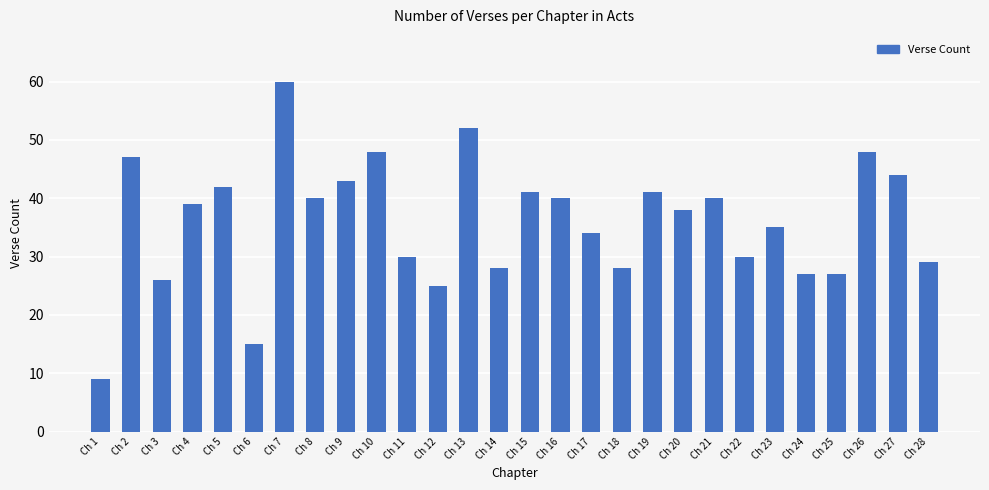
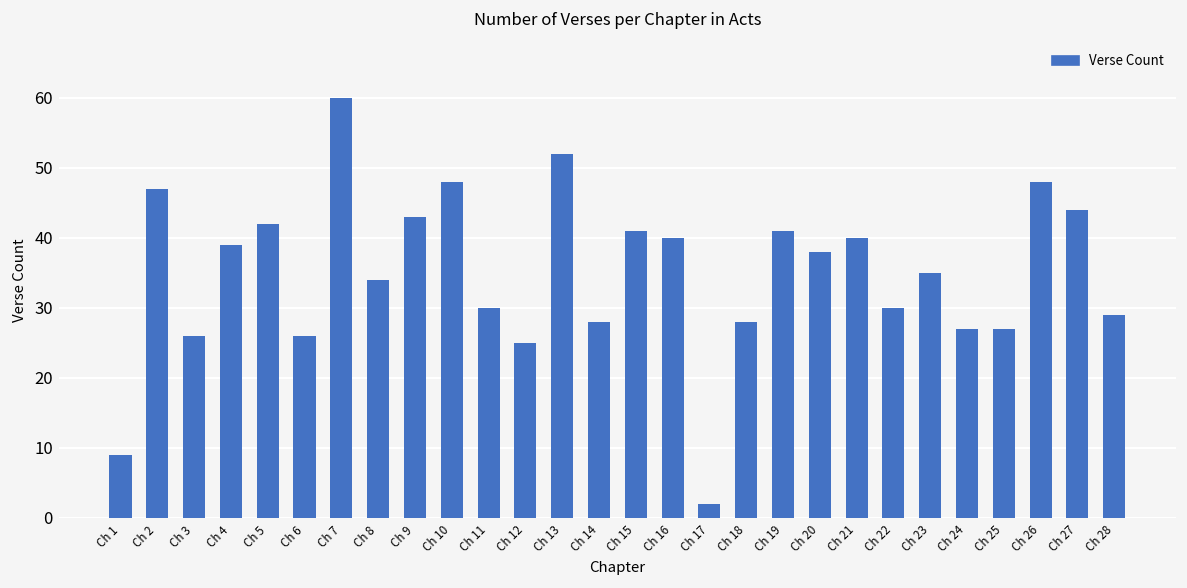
Ch 6: 15 -> 26
Ch 8: 40 -> 34
Ch 17: 34 -> 2
